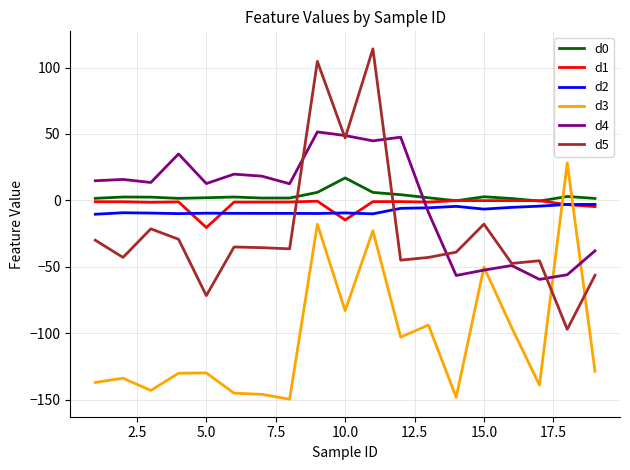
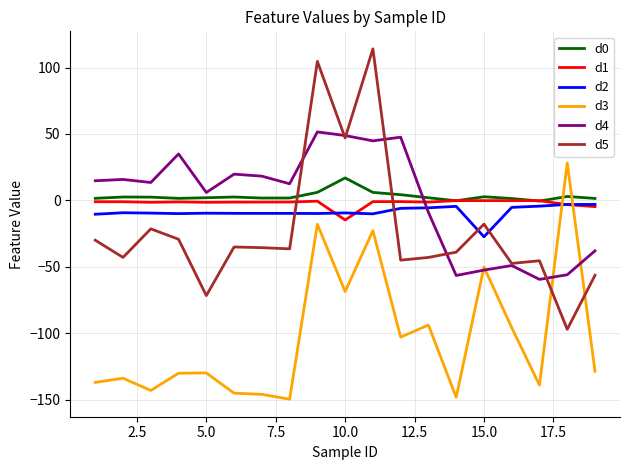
d1, 5.0: -20 -> -1
d4, 5.0: 13 -> 6
d3, 10.0: -83 -> -69
d2, 15.0: -7 -> -27
